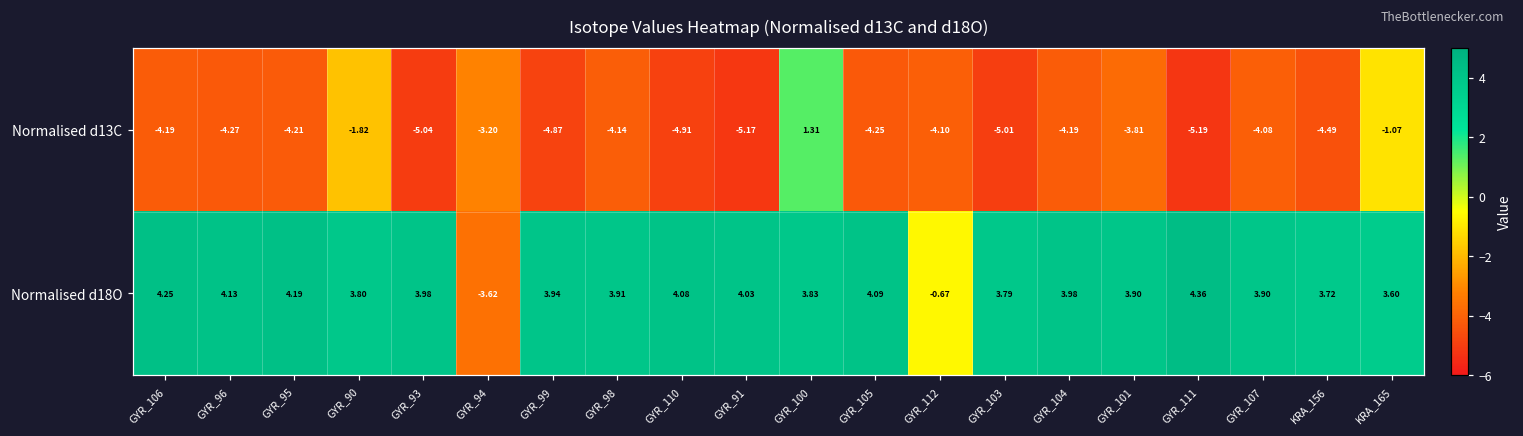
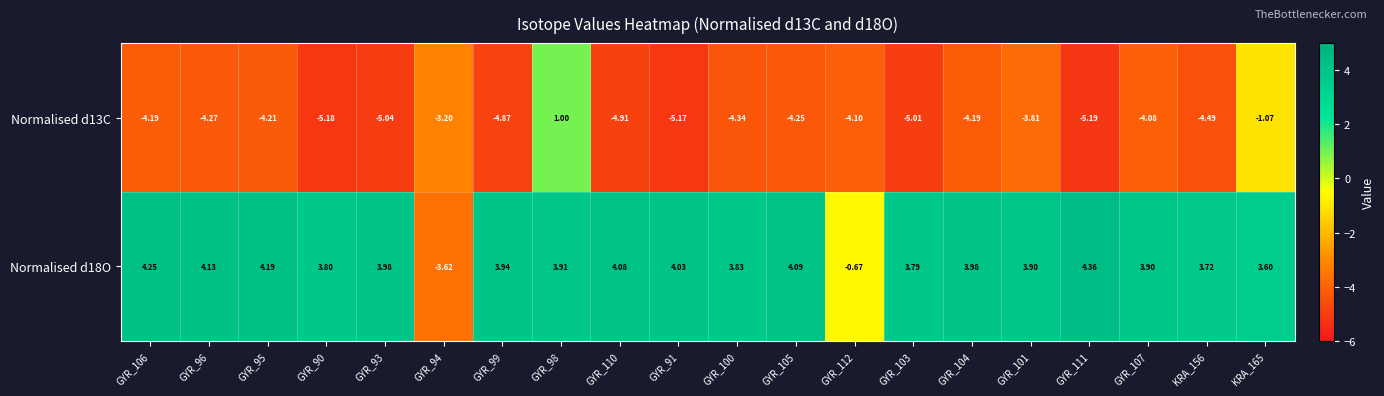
Normalised d13C, GYR_90: -1.82 -> -5.18
Normalised d13C, GYR_98: -4.14 -> 1.00
Normalised d13C, GYR_100: 1.31 -> -4.34
